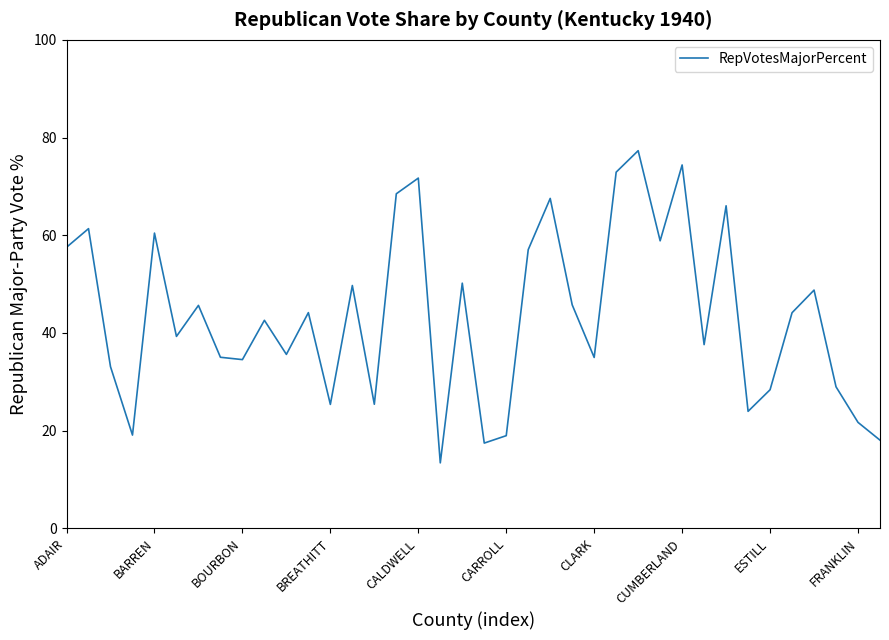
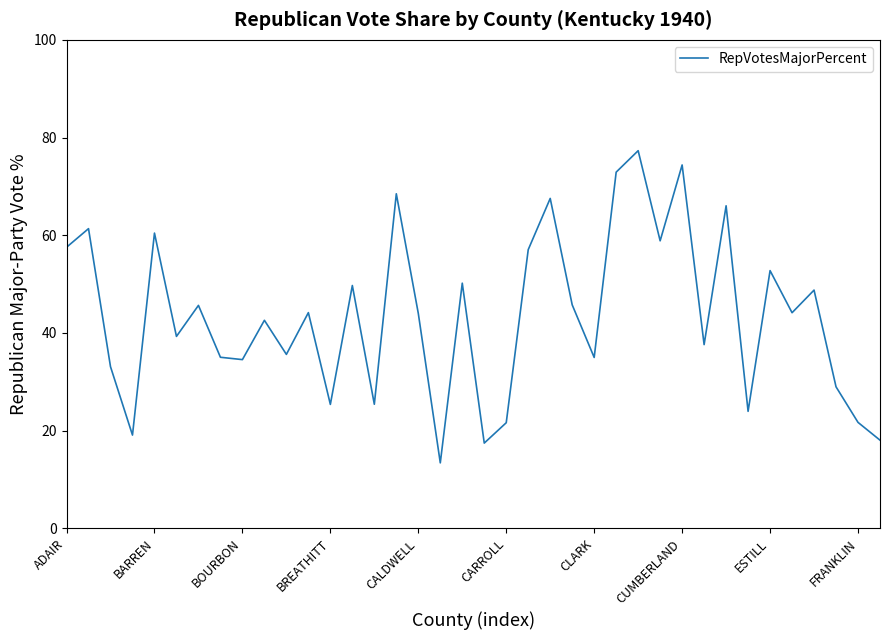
CALDWELL: 72 -> 44
CARROLL: 19 -> 22
ESTILL: 28 -> 53
